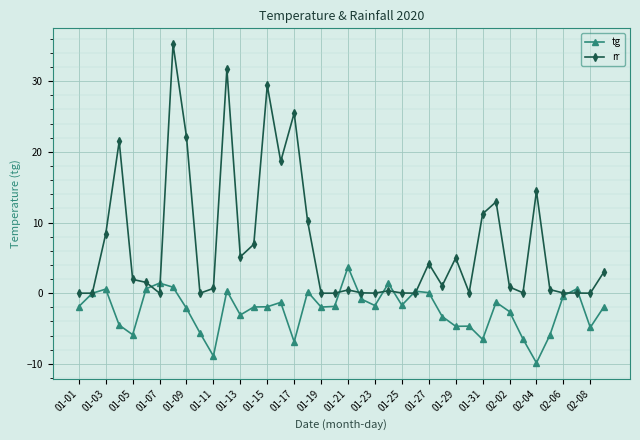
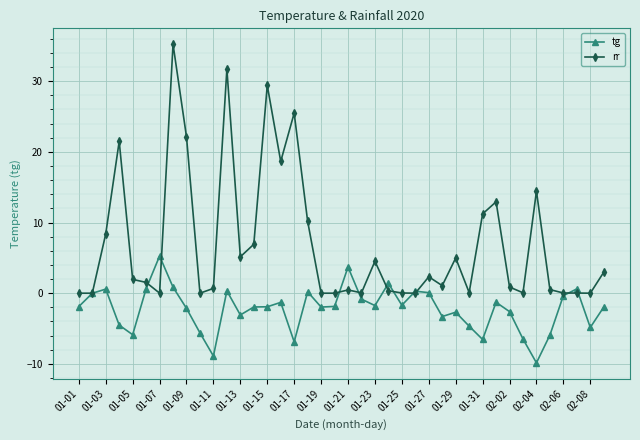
tg, 01-07: 1 -> 5
rr, 01-23: 0 -> 5
rr, 01-27: 4 -> 2
tg, 01-29: -5 -> -3
